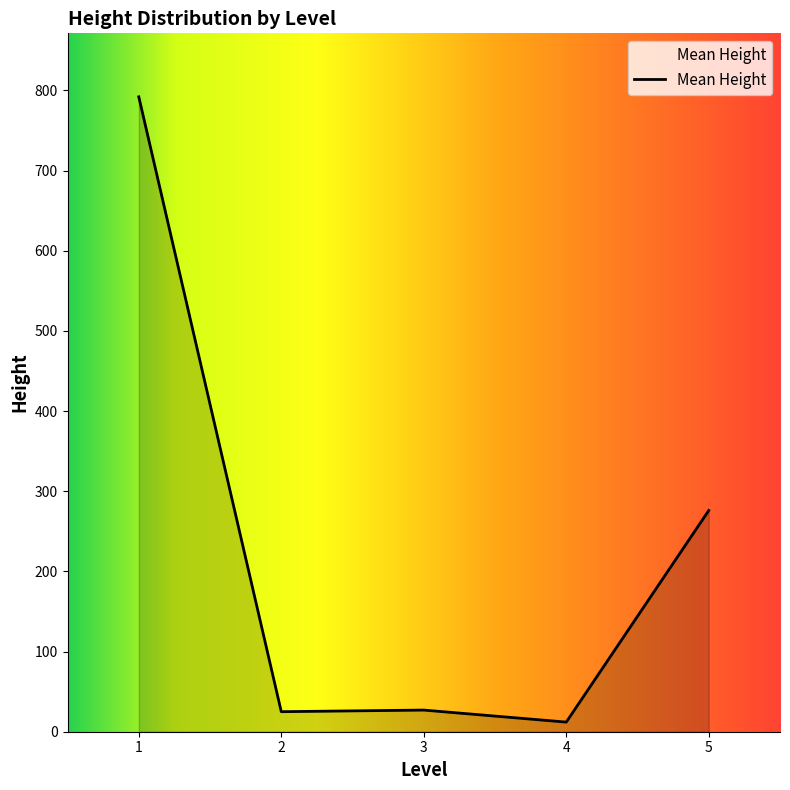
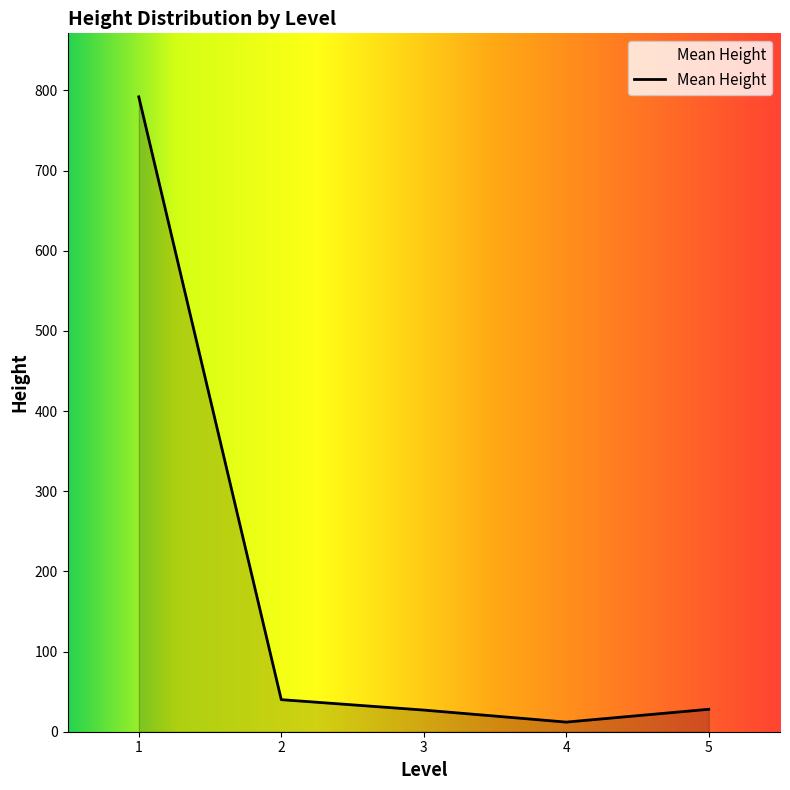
2: 30 -> 40
5: 280 -> 30
